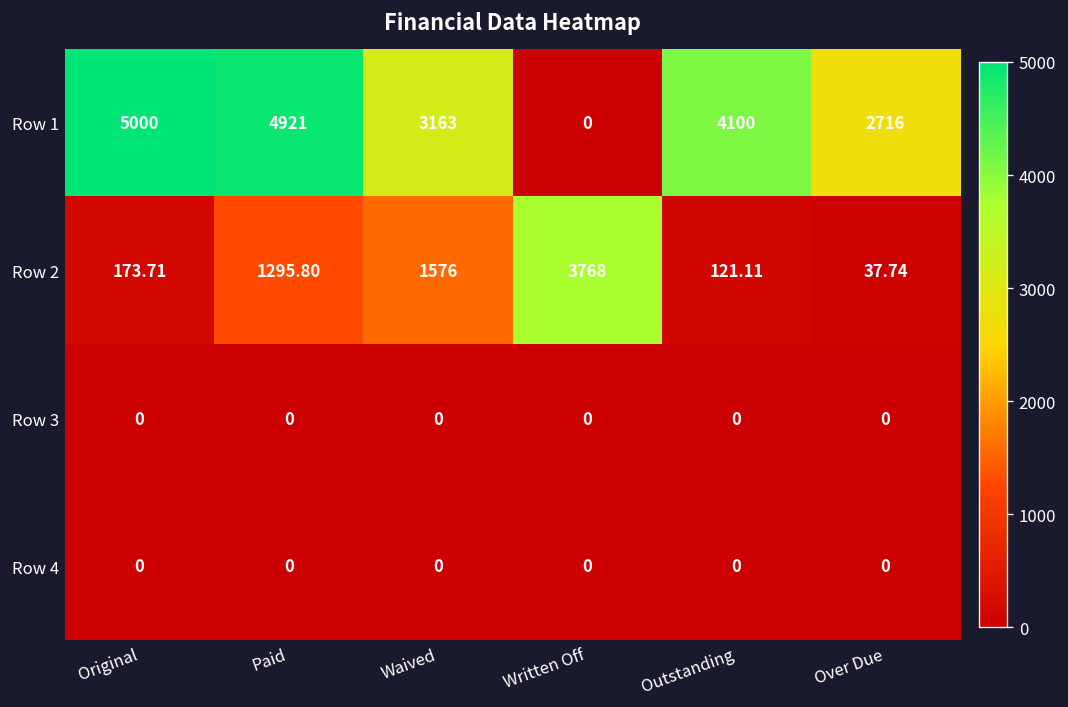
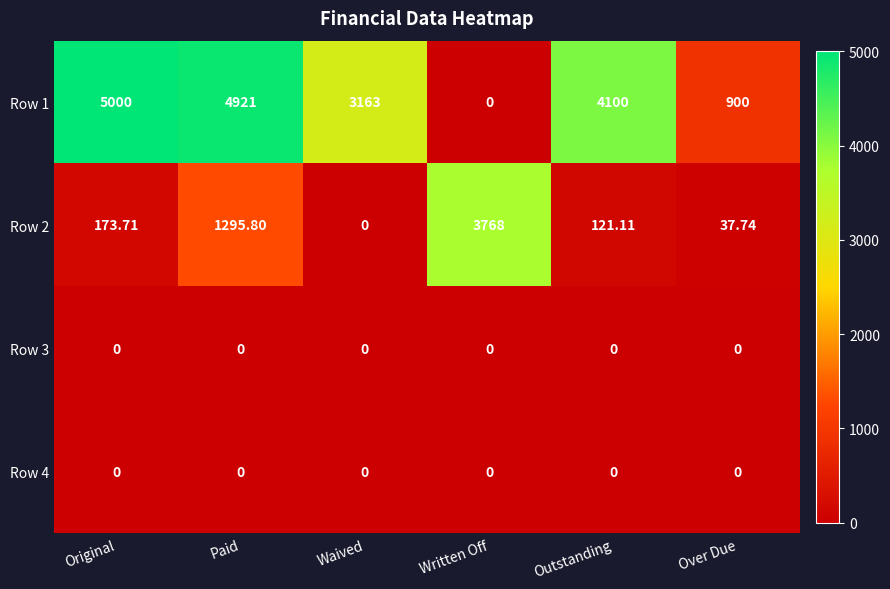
Row 1, Over Due: 2716 -> 900
Row 2, Waived: 1576 -> 0
